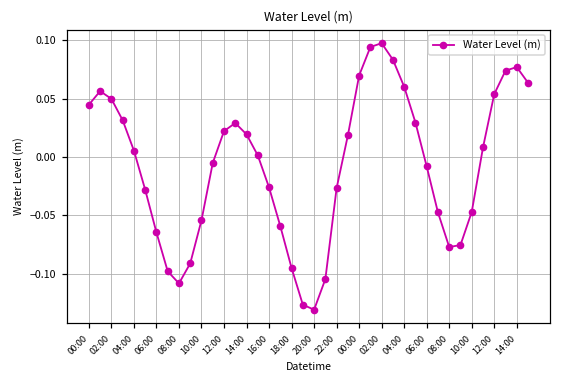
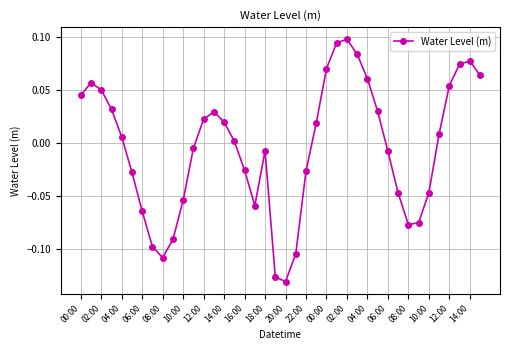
18:00: -0.095 -> -0.008
